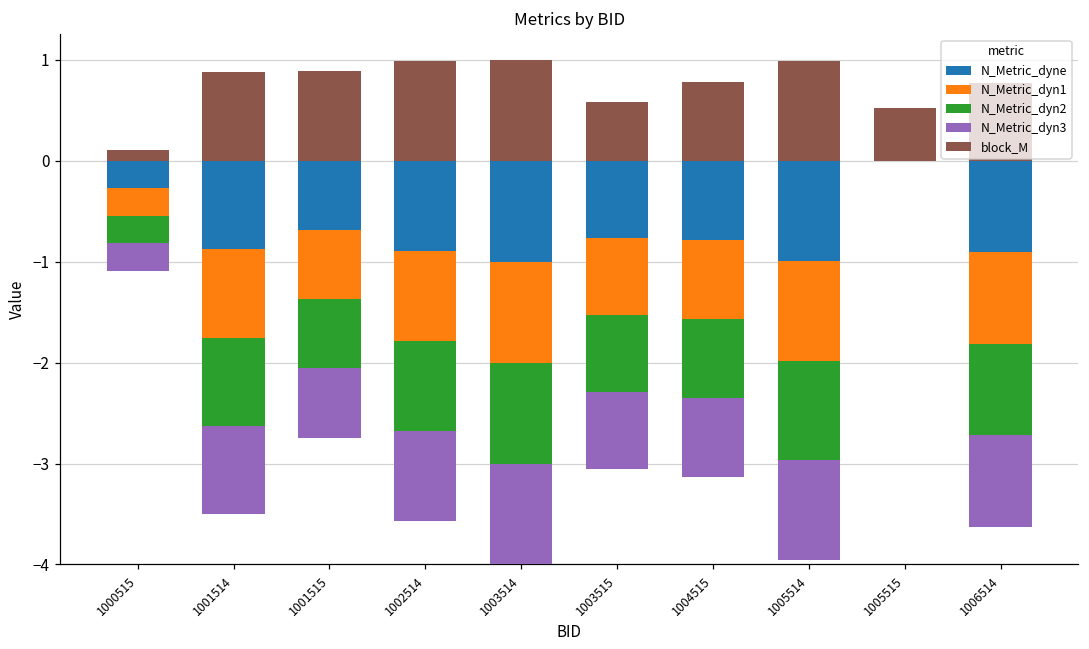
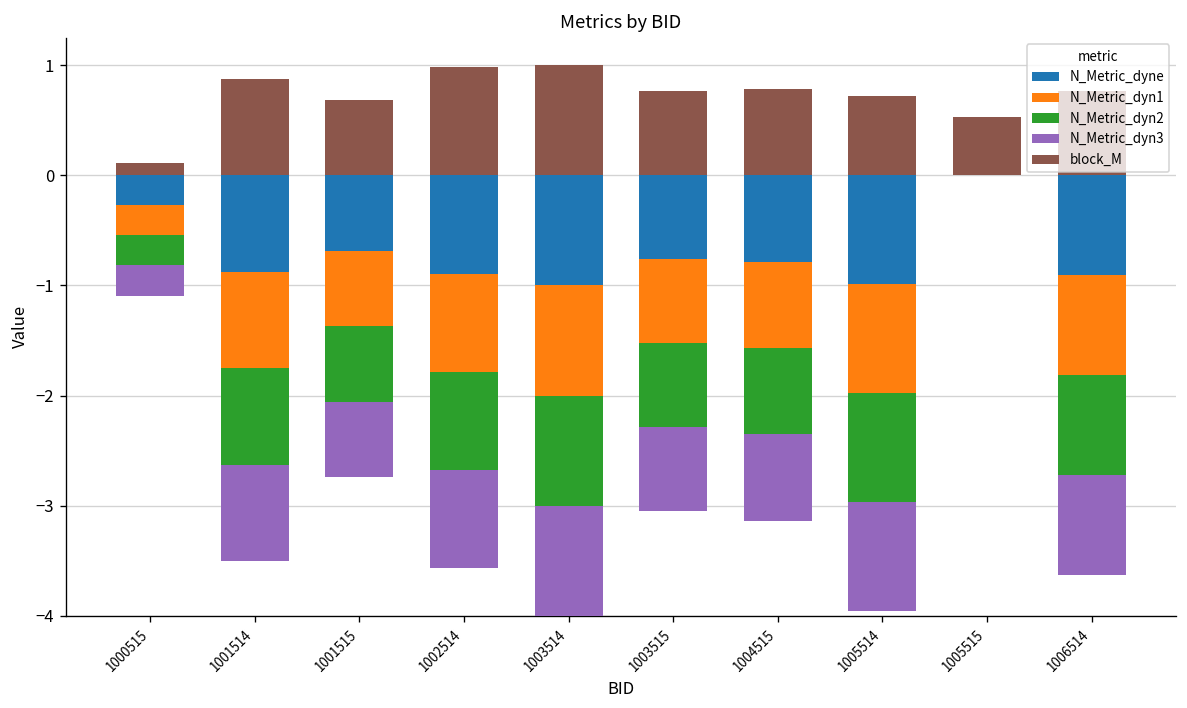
block_M, 1001515: 0.9 -> 0.7
block_M, 1003515: 0.6 -> 0.8
block_M, 1005514: 1.0 -> 0.7
